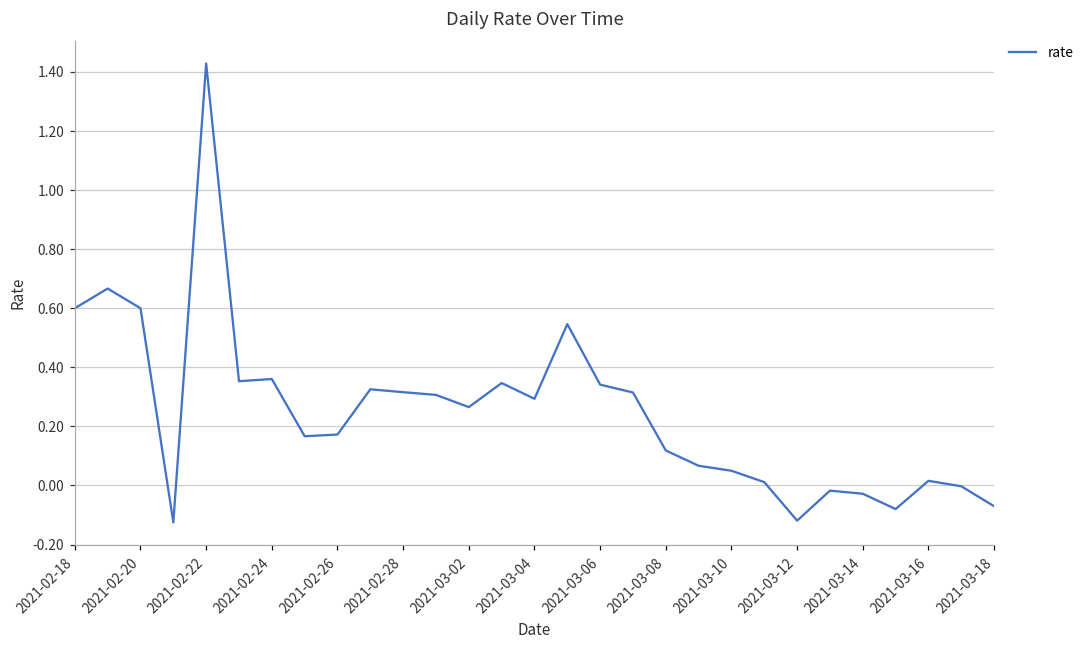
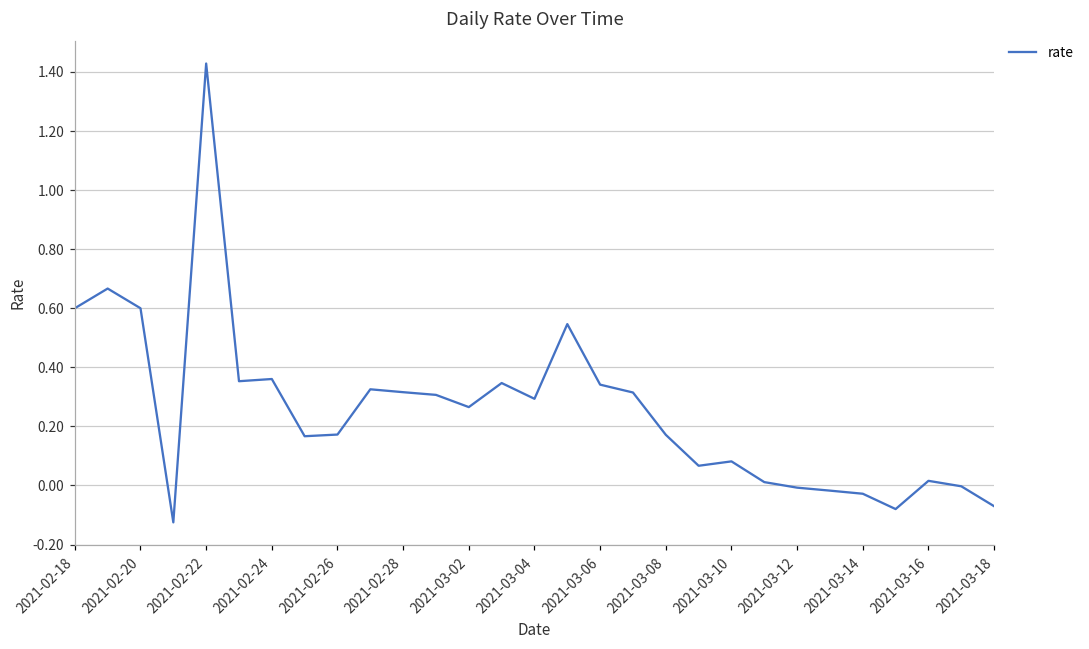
2021-03-08: 0.12 -> 0.17
2021-03-10: 0.05 -> 0.08
2021-03-12: -0.12 -> -0.01
